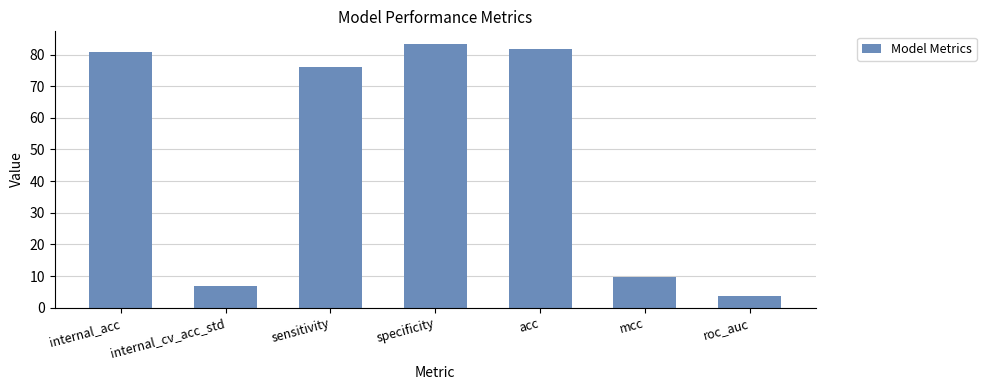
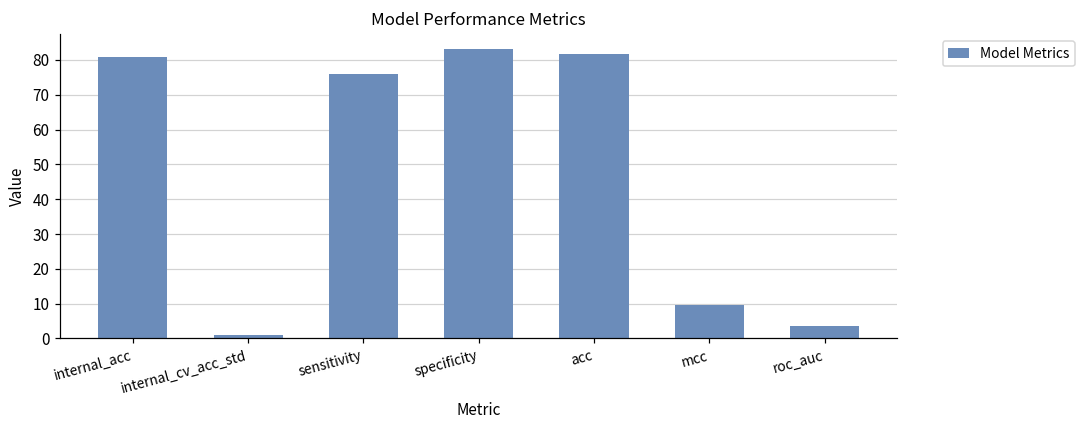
internal_cv_acc_std: 7 -> 1
